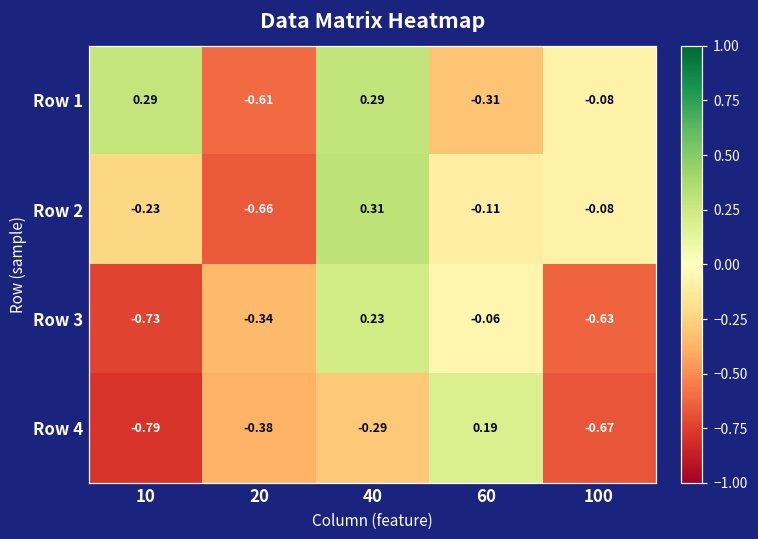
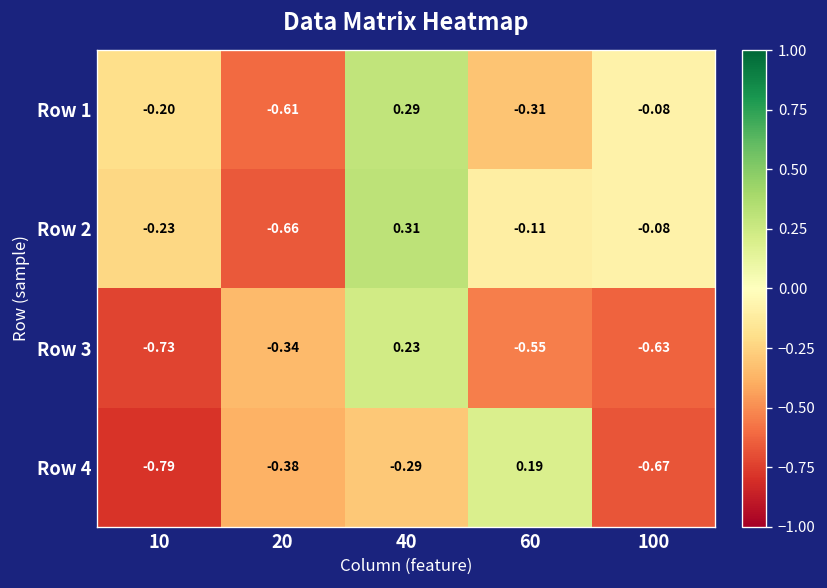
Row 1, 10: 0.29 -> -0.20
Row 3, 60: -0.06 -> -0.55
